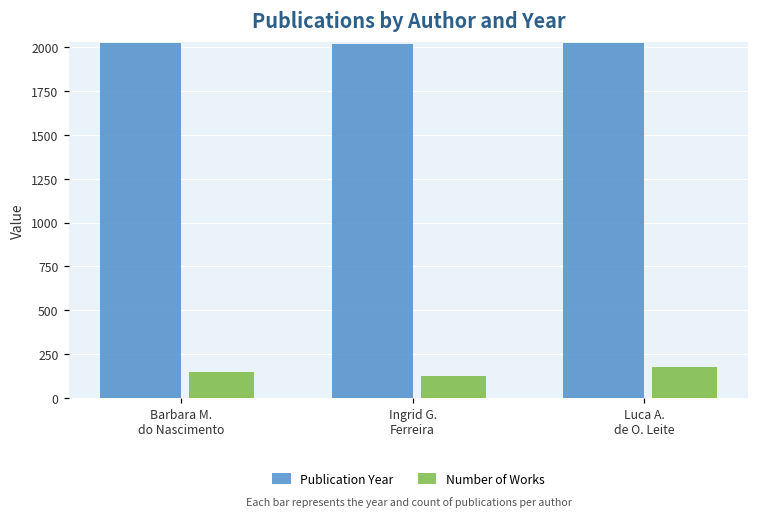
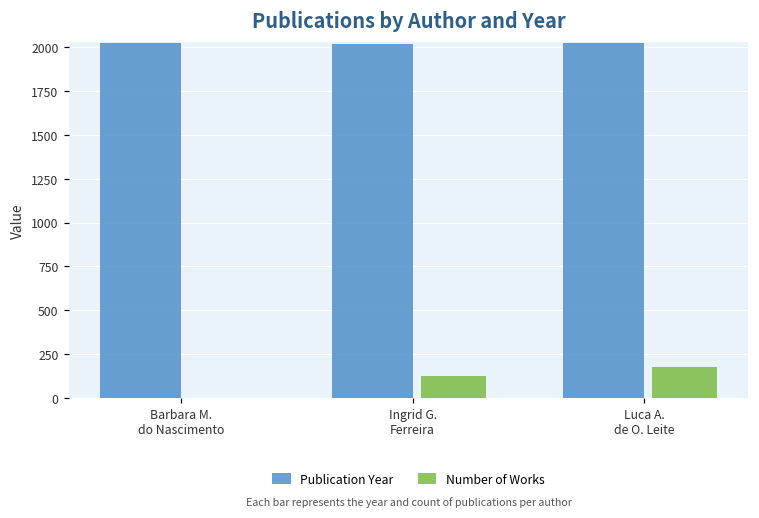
Number of Works, Barbara M. do Nascimento: 150 -> 0
